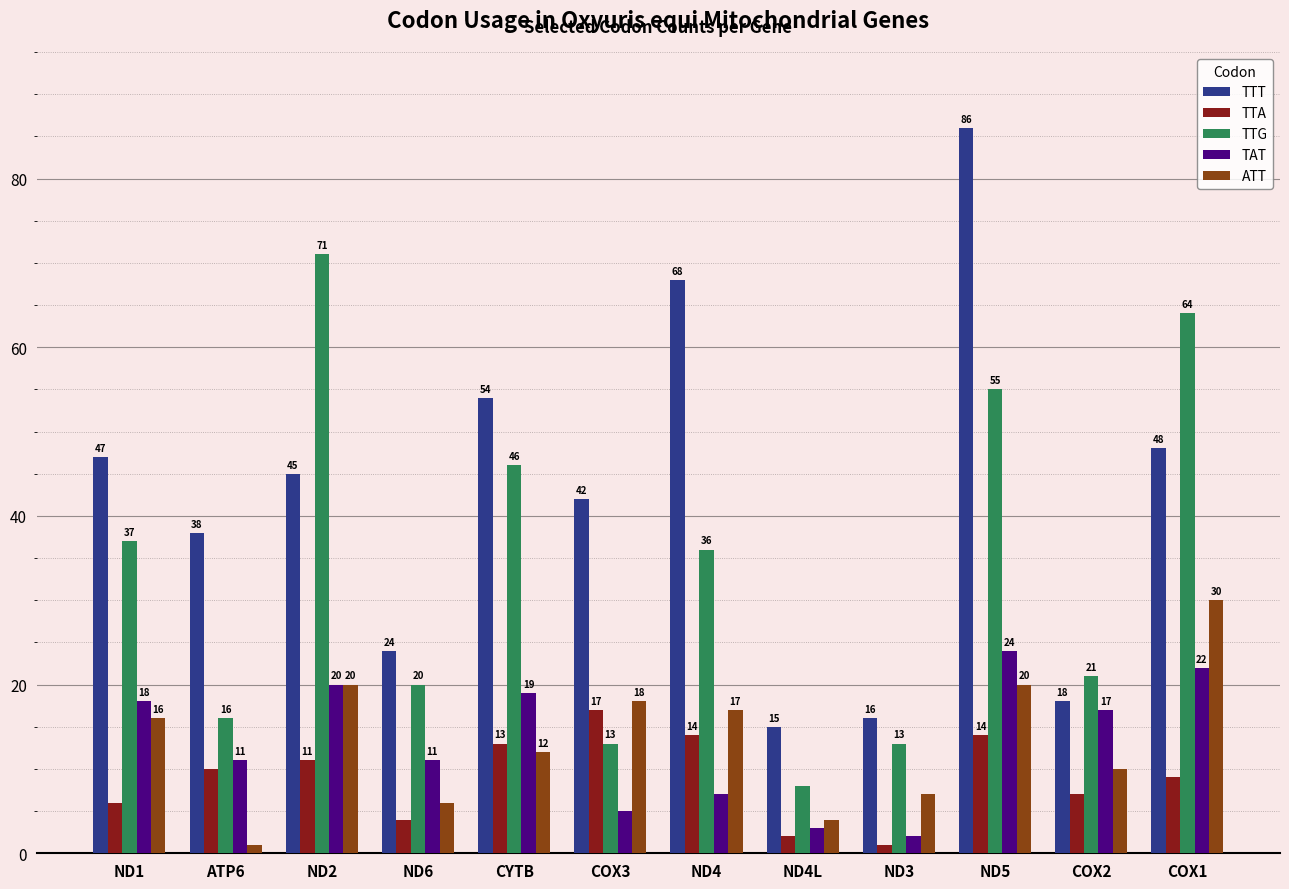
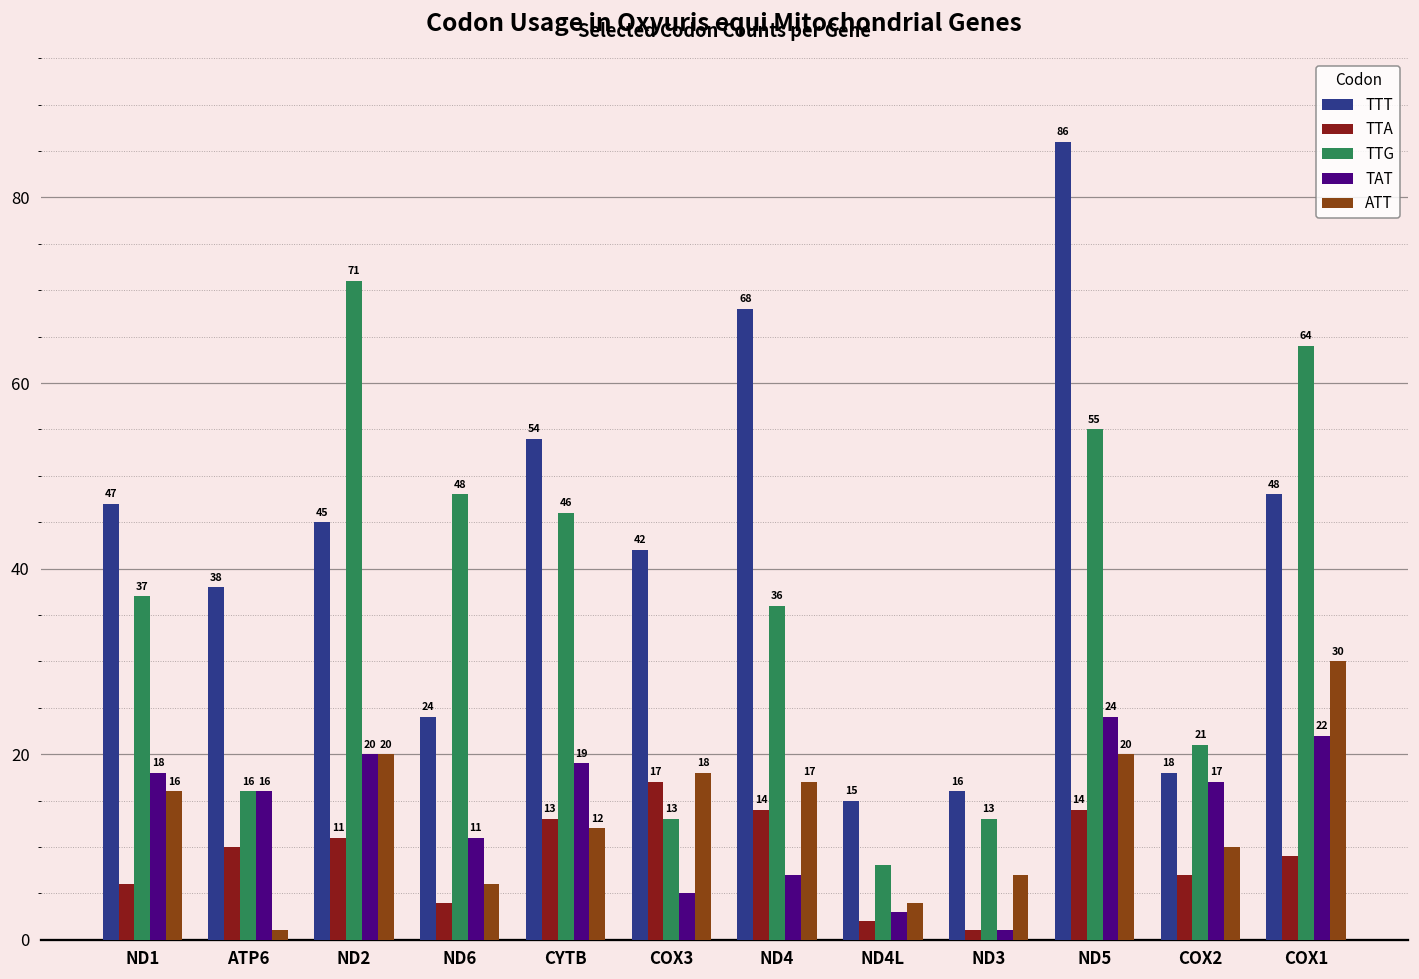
TAT, ATP6: 11 -> 16
TTG, ND6: 20 -> 48
TAT, ND3: 2 -> 1
